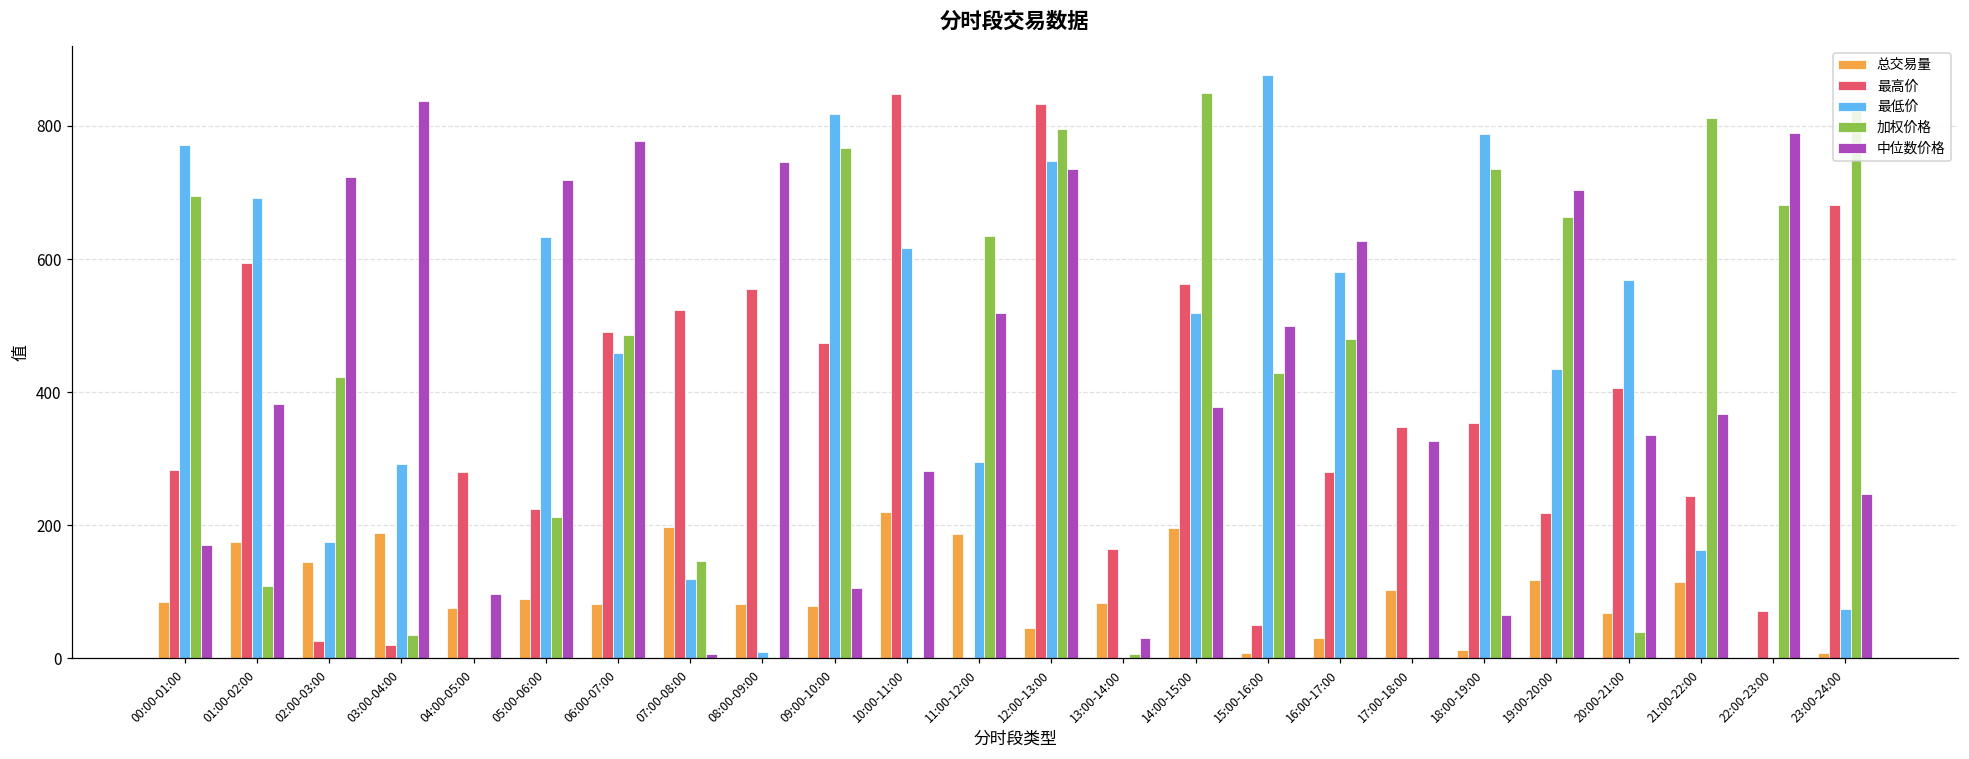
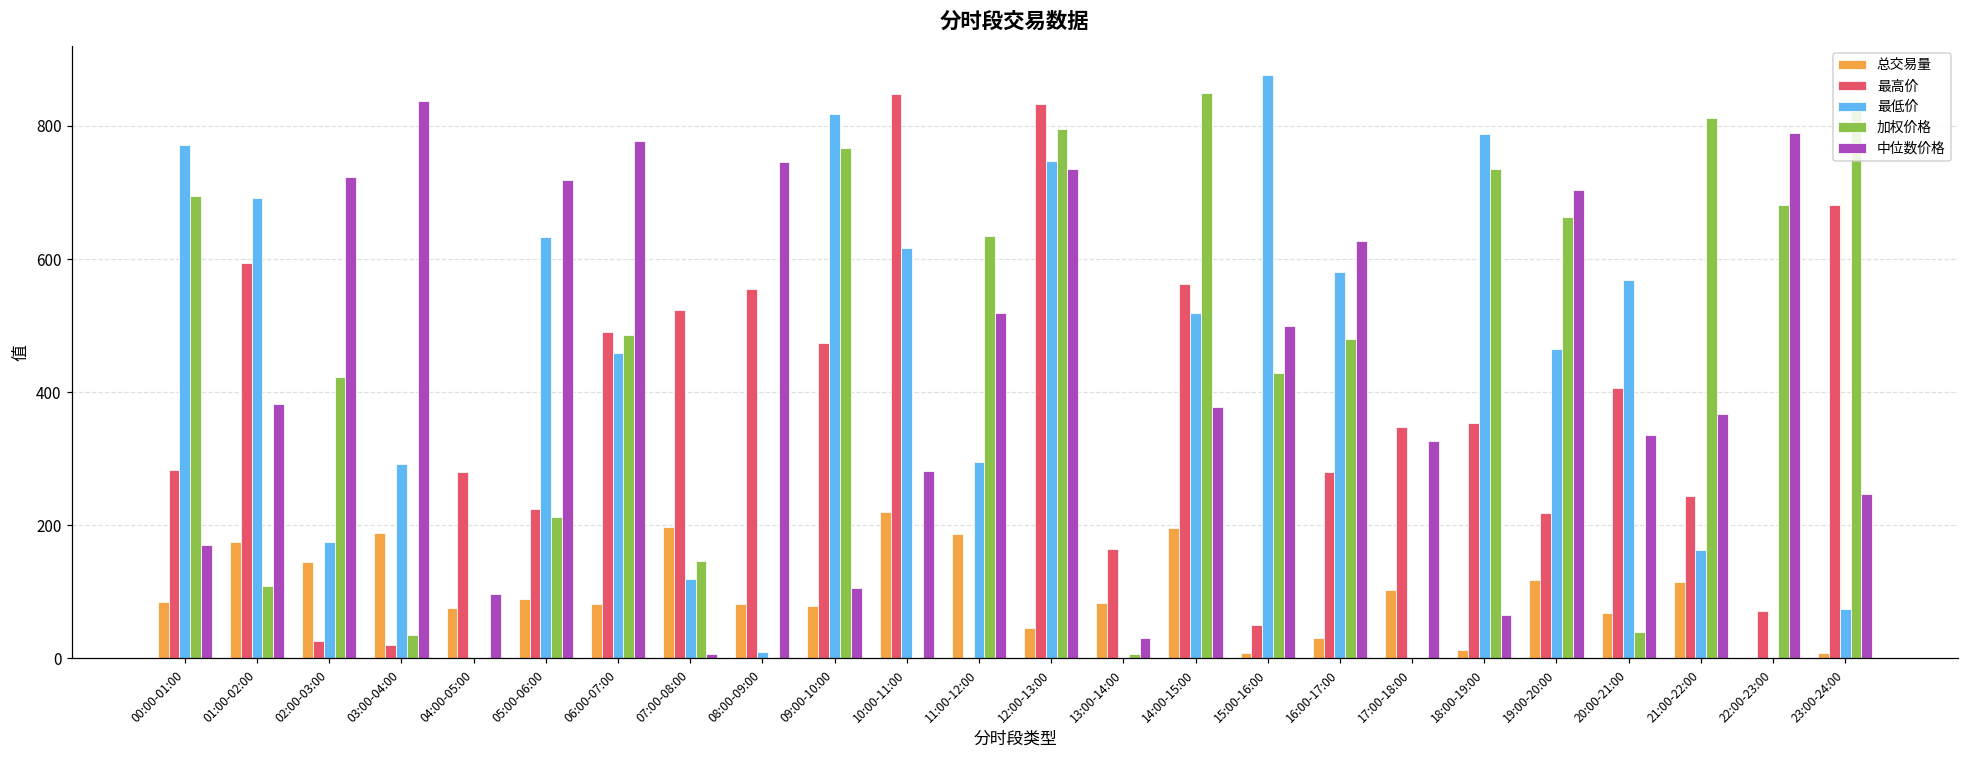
最低价, 19:00-20:00: 440 -> 460
